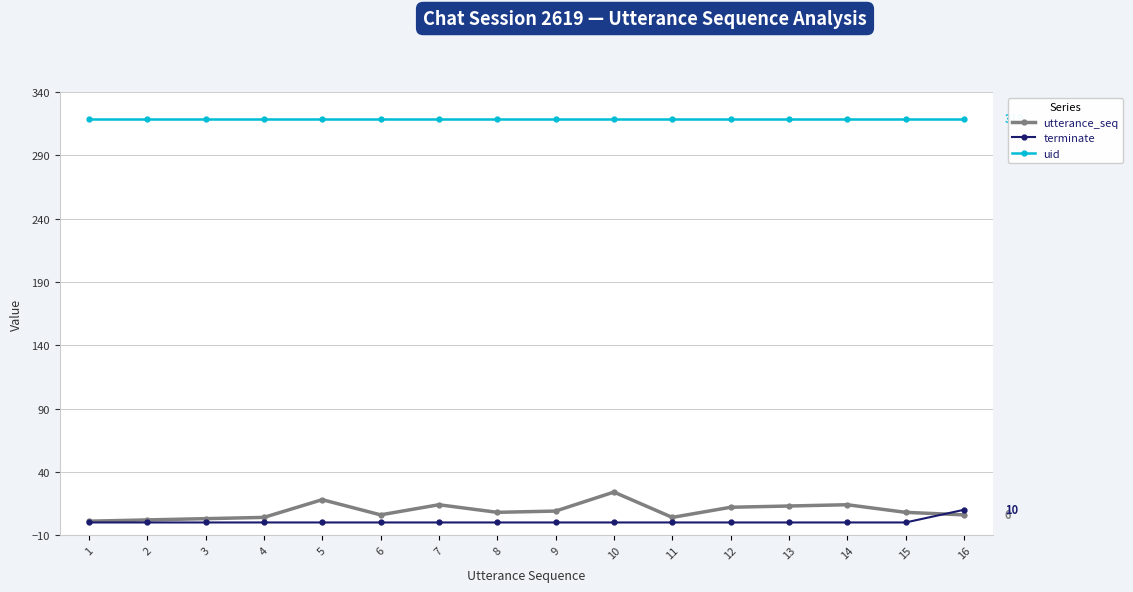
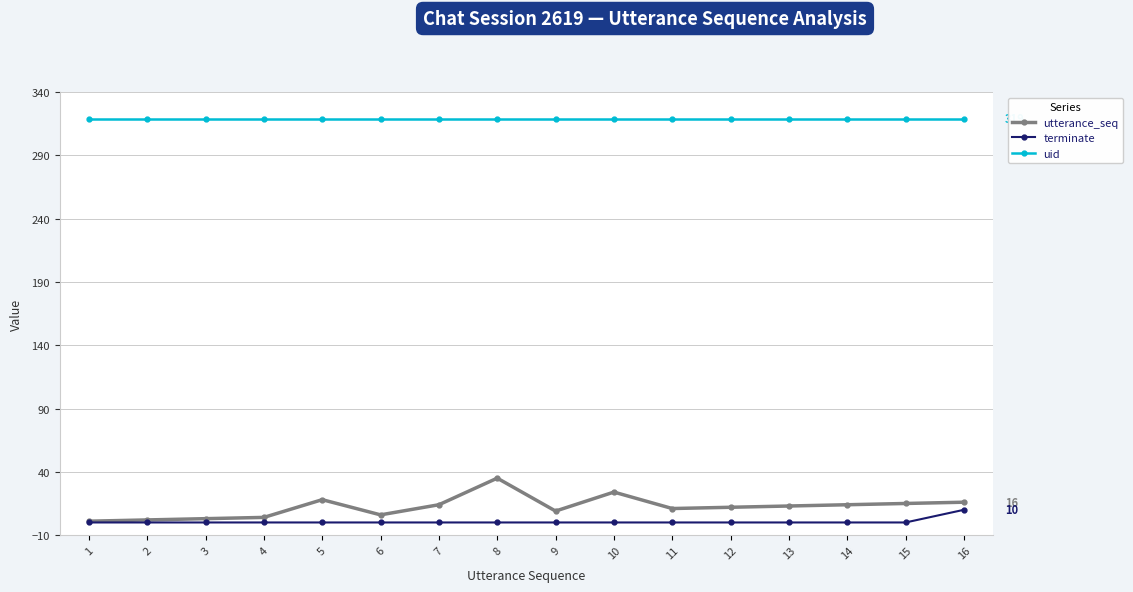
utterance_seq, 8: 8 -> 35
utterance_seq, 11: 4 -> 11
utterance_seq, 15: 8 -> 15
utterance_seq, 16: 6 -> 16
